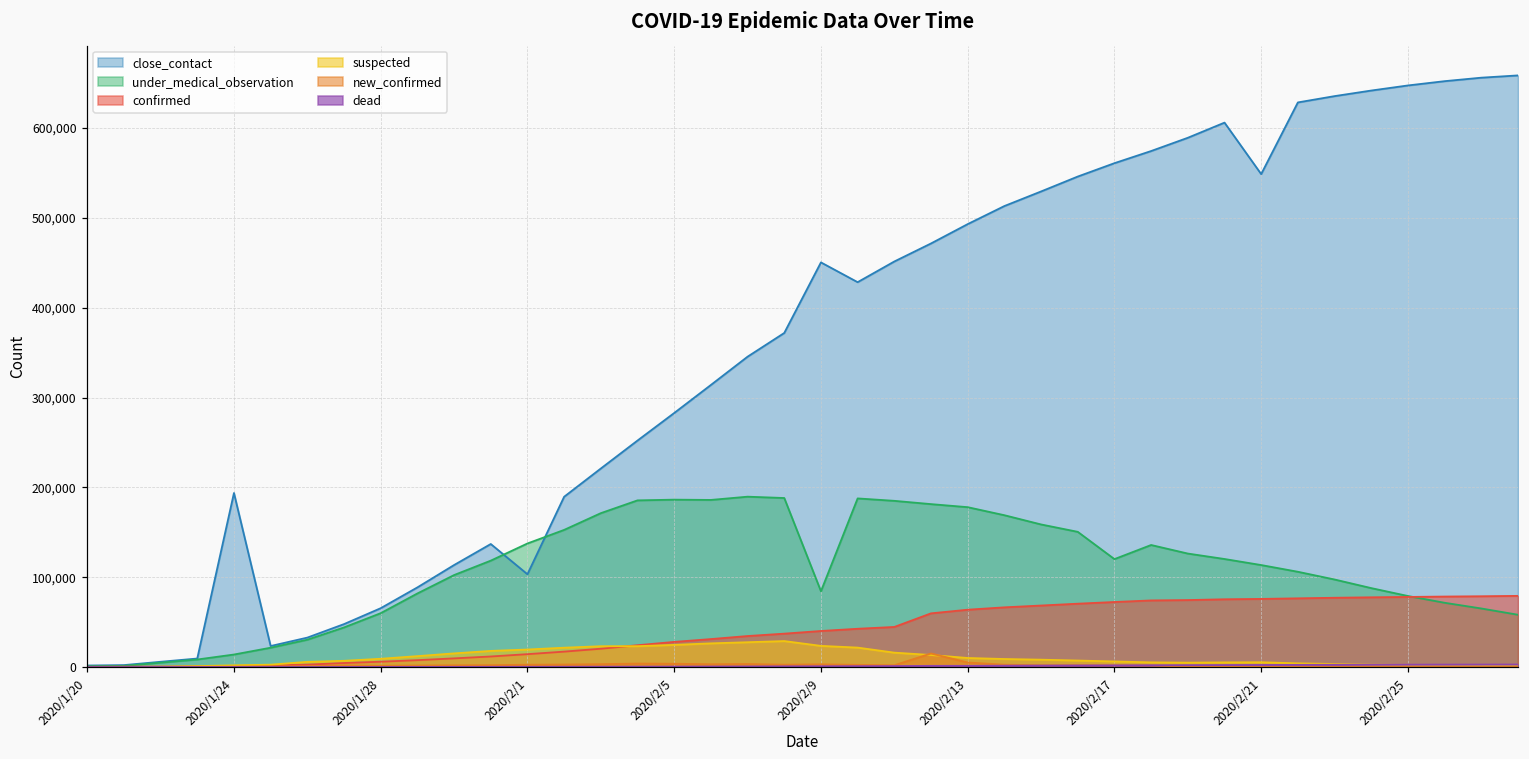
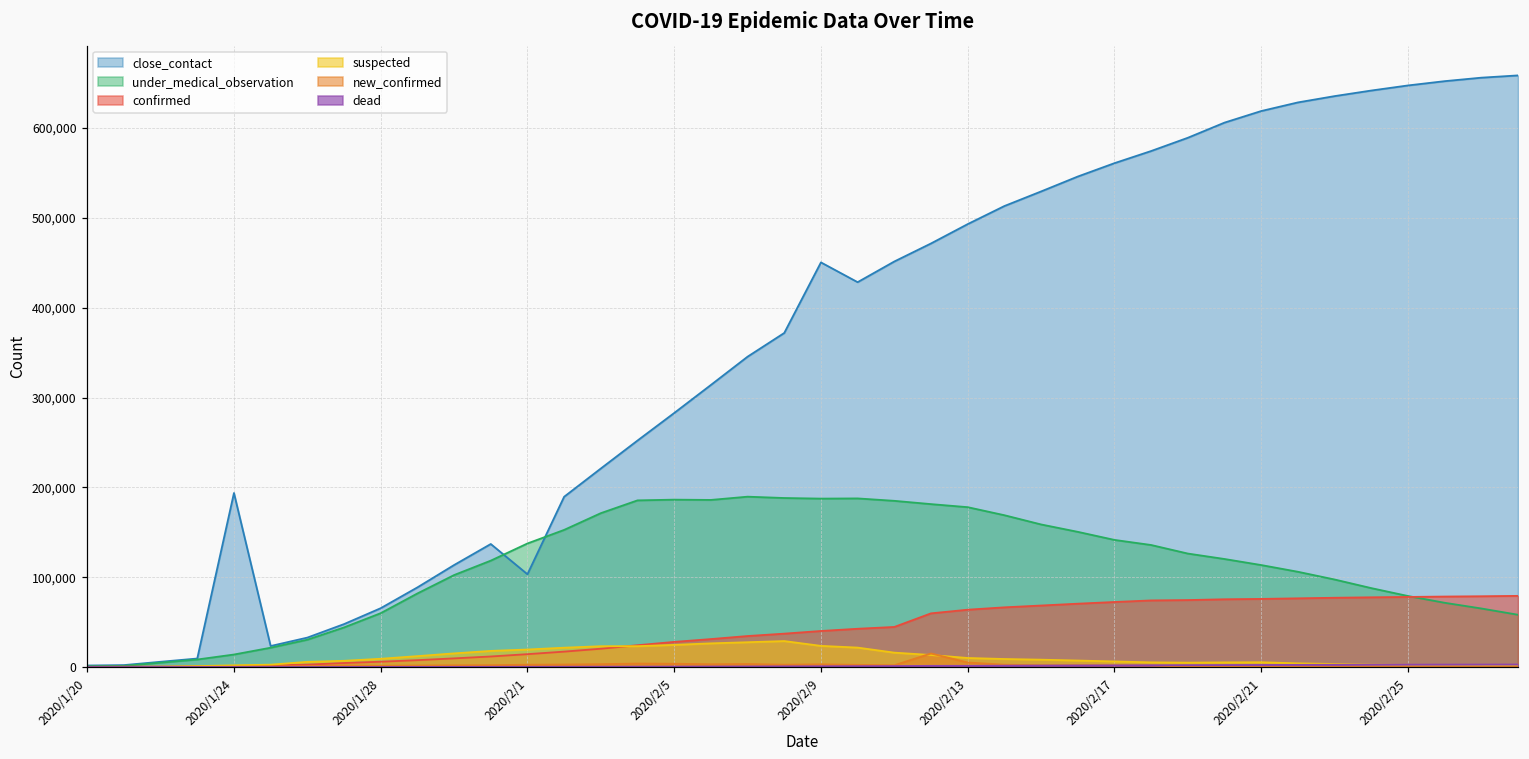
under_medical_observation, 2020/2/9: 80,000 -> 190,000
under_medical_observation, 2020/2/17: 120,000 -> 140,000
close_contact, 2020/2/21: 550,000 -> 620,000
